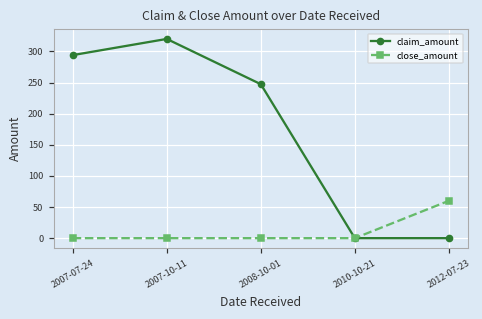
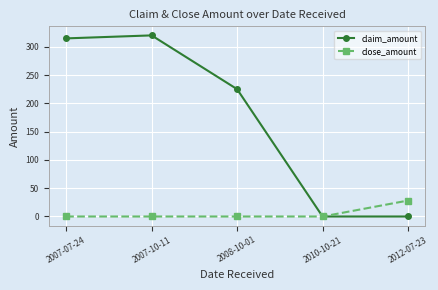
claim_amount, 2007-07-24: 290 -> 310
claim_amount, 2008-10-01: 250 -> 230
close_amount, 2012-07-23: 60 -> 30
